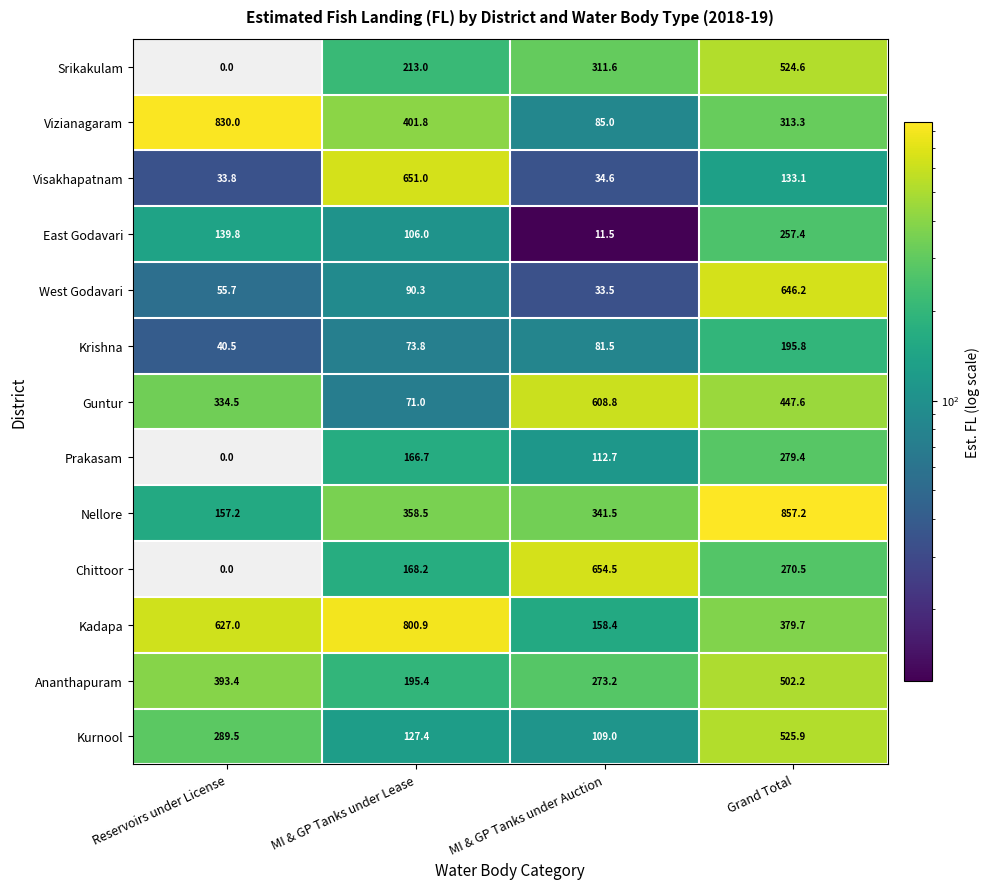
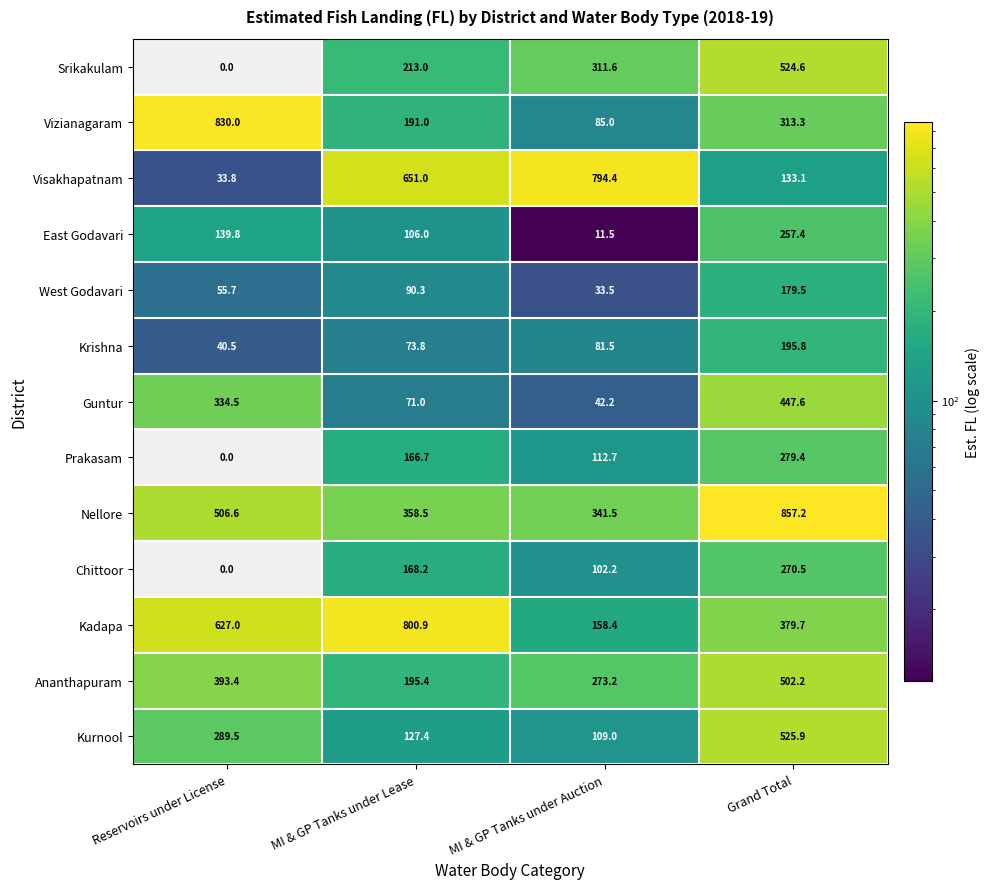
Vizianagaram, MI & GP Tanks under Lease: 401.8 -> 191.0
Visakhapatnam, MI & GP Tanks under Auction: 34.6 -> 794.4
West Godavari, Grand Total: 646.2 -> 179.5
Guntur, MI & GP Tanks under Auction: 608.8 -> 42.2
Nellore, Reservoirs under License: 157.2 -> 506.6
Chittoor, MI & GP Tanks under Auction: 654.5 -> 102.2
